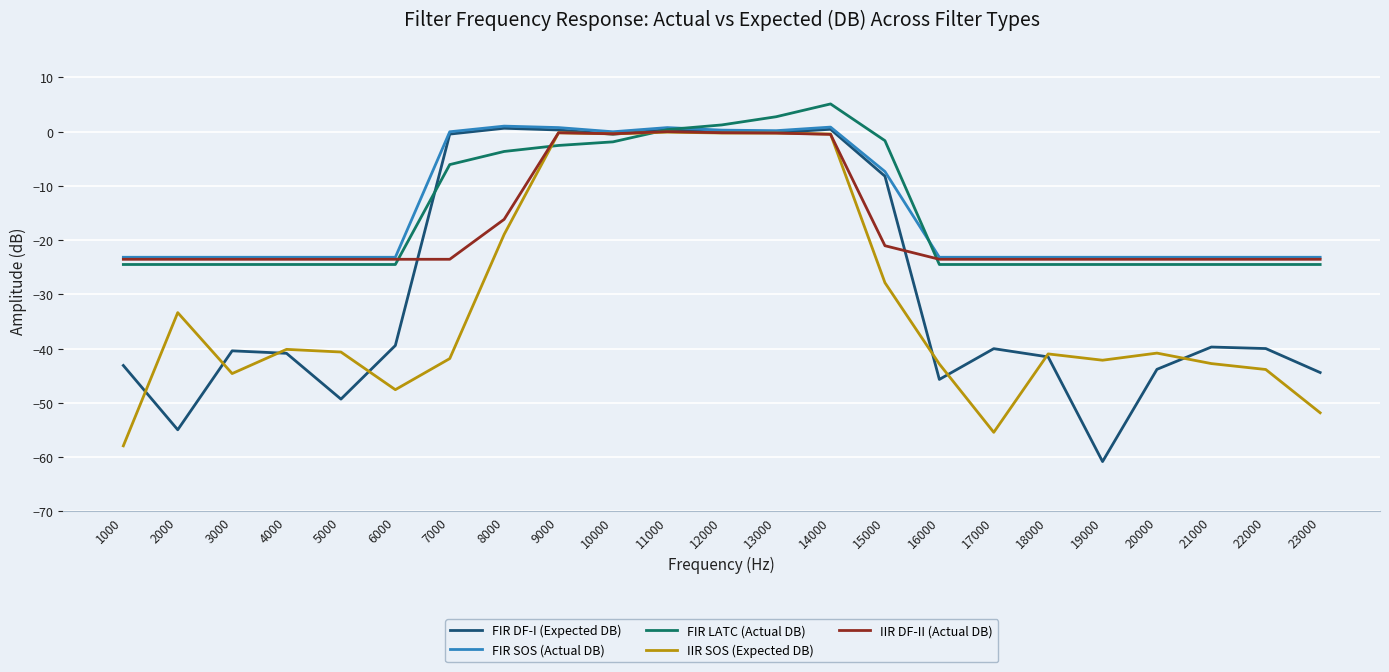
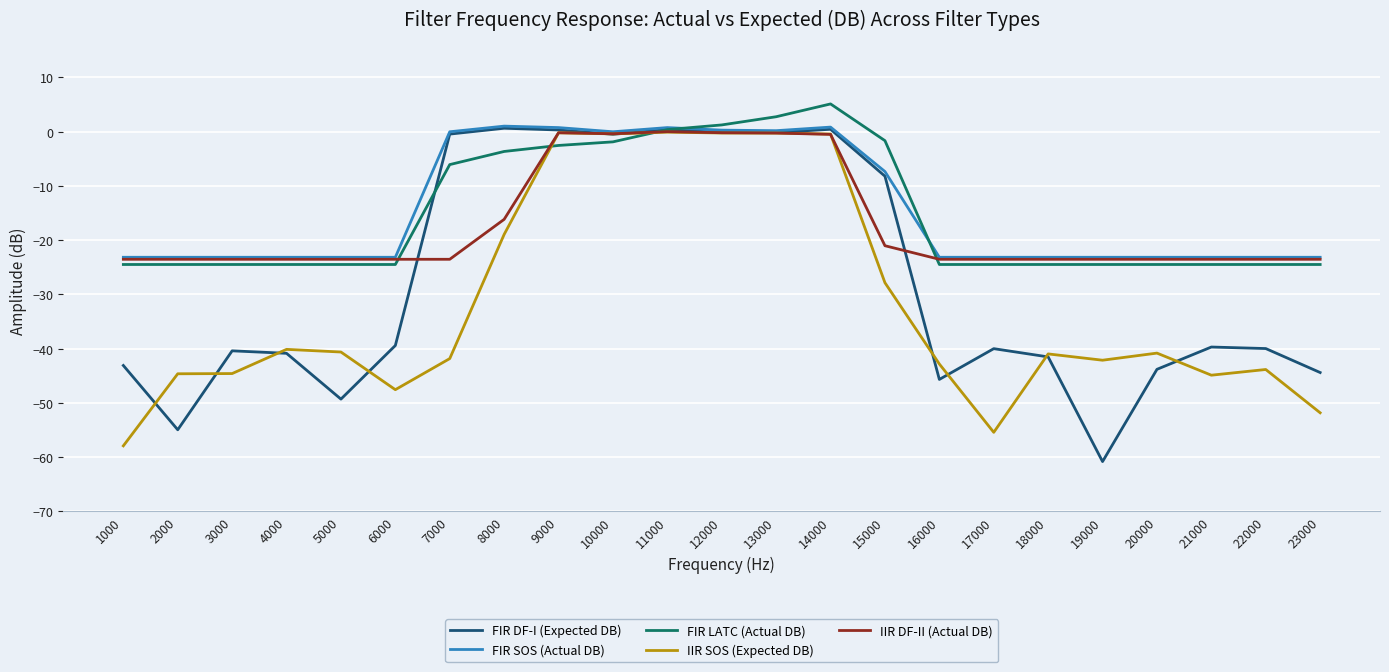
IIR SOS (Expected DB), 2000: -33 -> -45
IIR SOS (Expected DB), 21000: -43 -> -45
